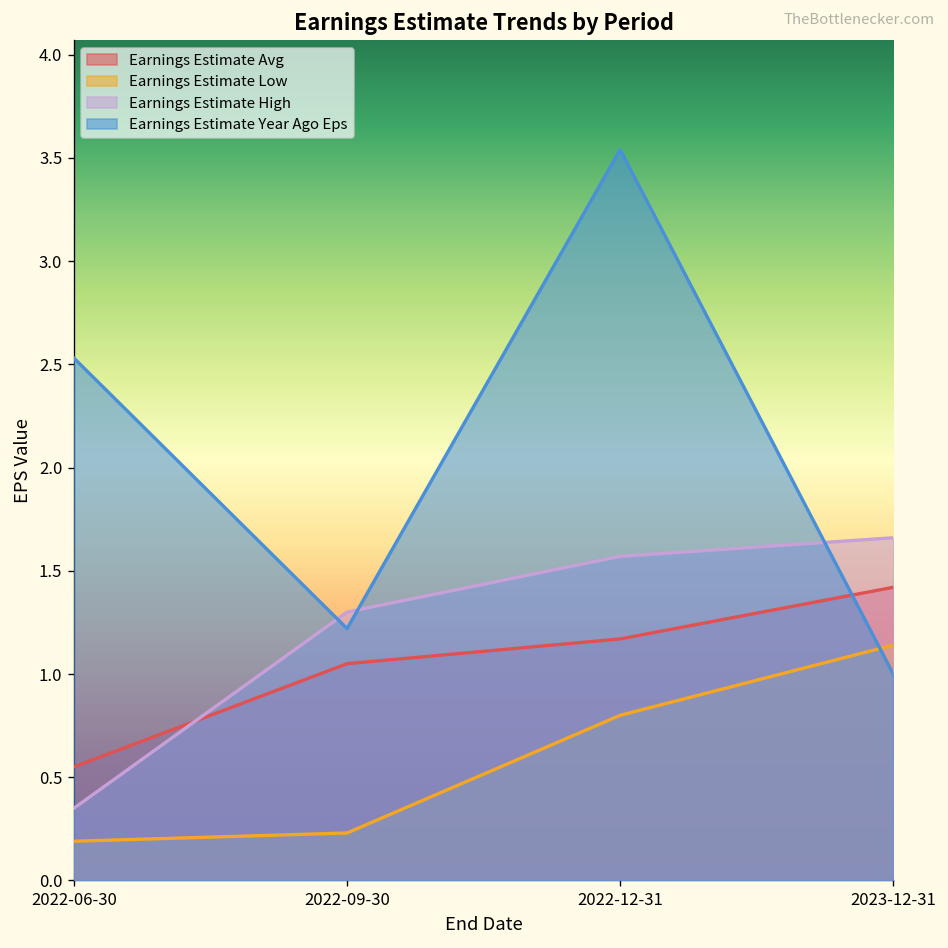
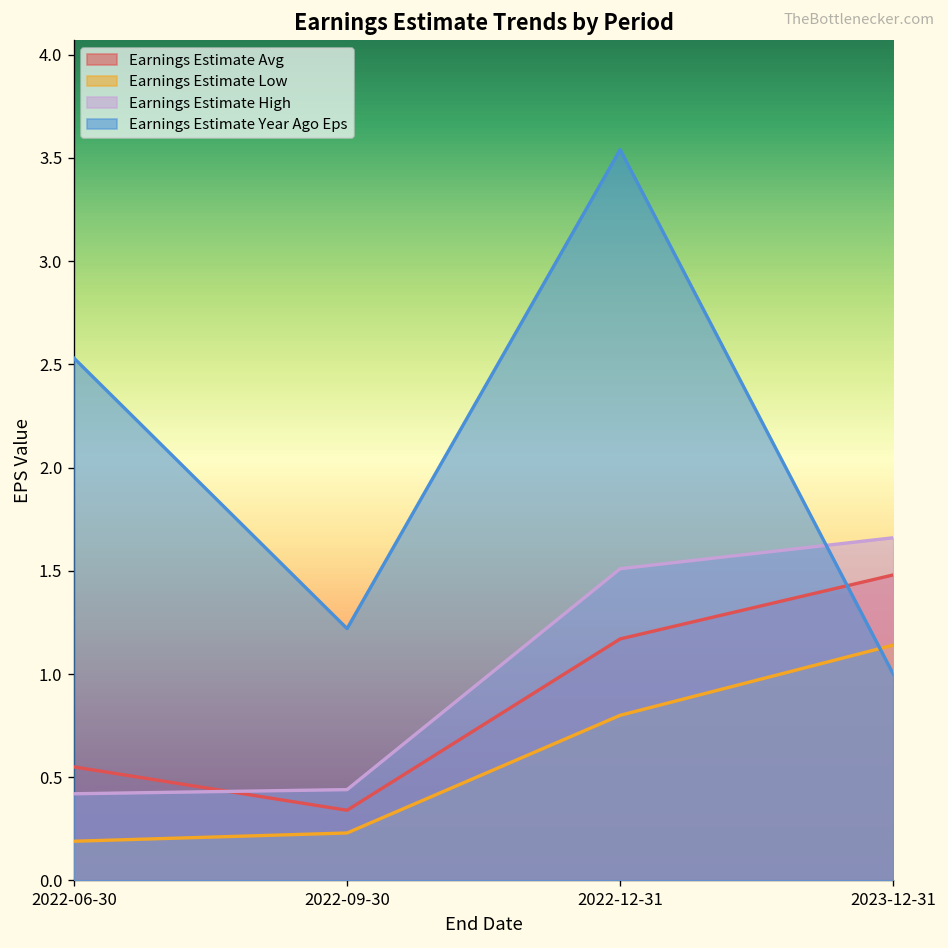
Earnings Estimate High, 2022-06-30: 0.35 -> 0.42
Earnings Estimate Avg, 2022-09-30: 1.05 -> 0.34
Earnings Estimate High, 2022-09-30: 1.30 -> 0.44
Earnings Estimate High, 2022-12-31: 1.57 -> 1.51
Earnings Estimate Avg, 2023-12-31: 1.42 -> 1.48
